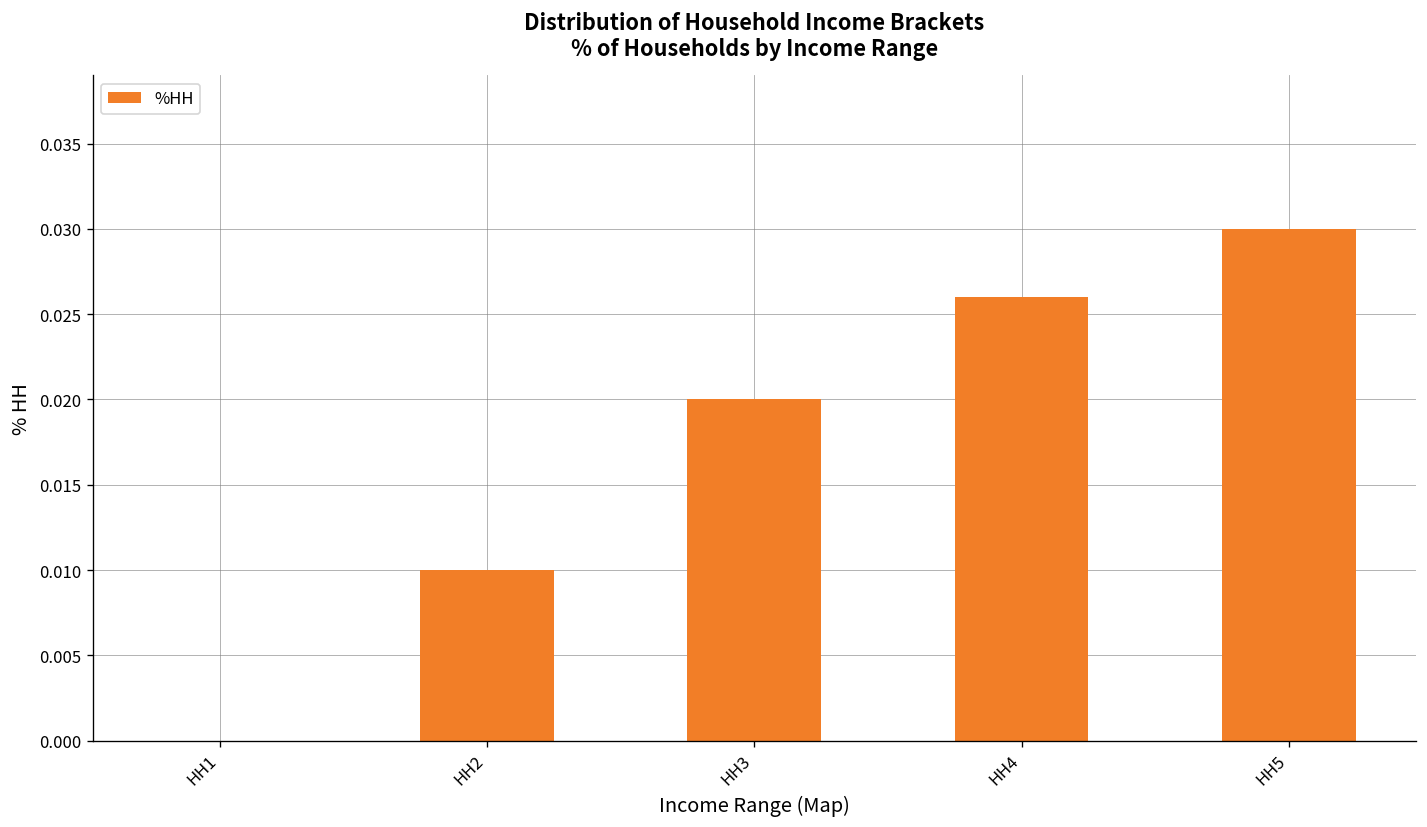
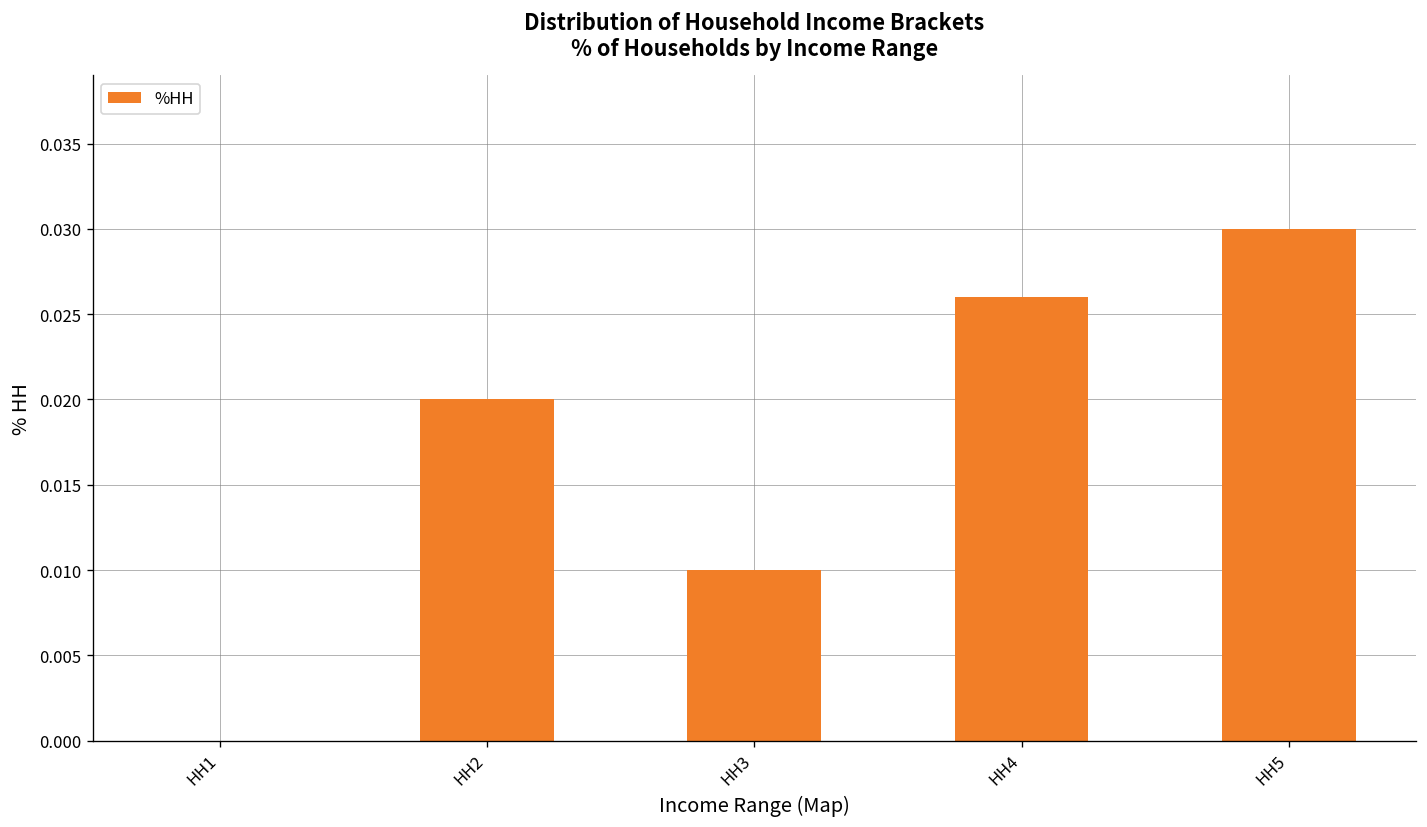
HH2: 0.01 -> 0.02
HH3: 0.02 -> 0.01
